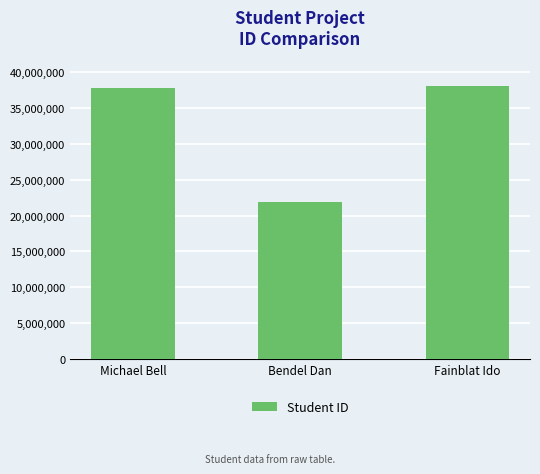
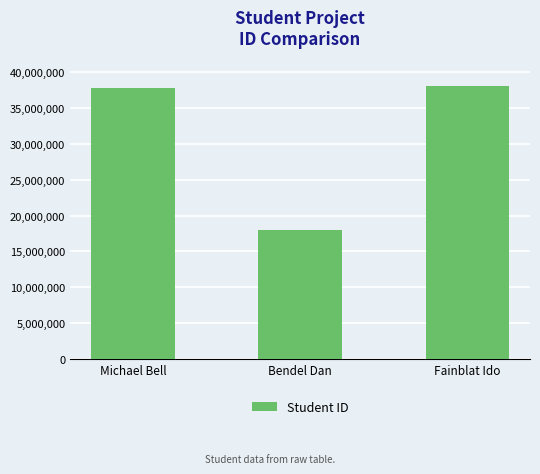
Bendel Dan: 22,000,000 -> 18,000,000
